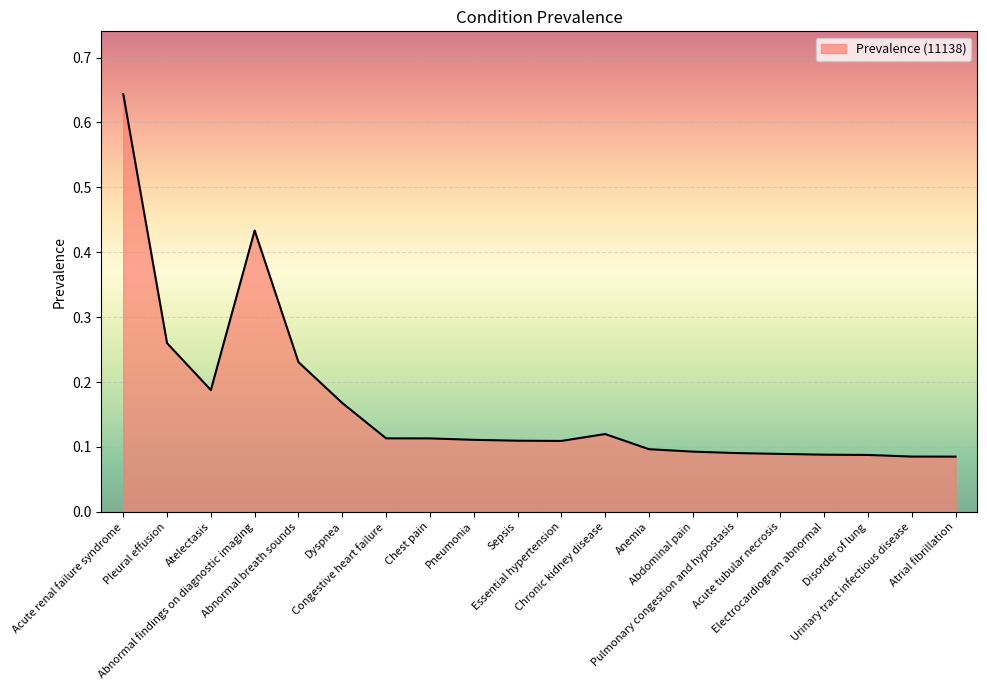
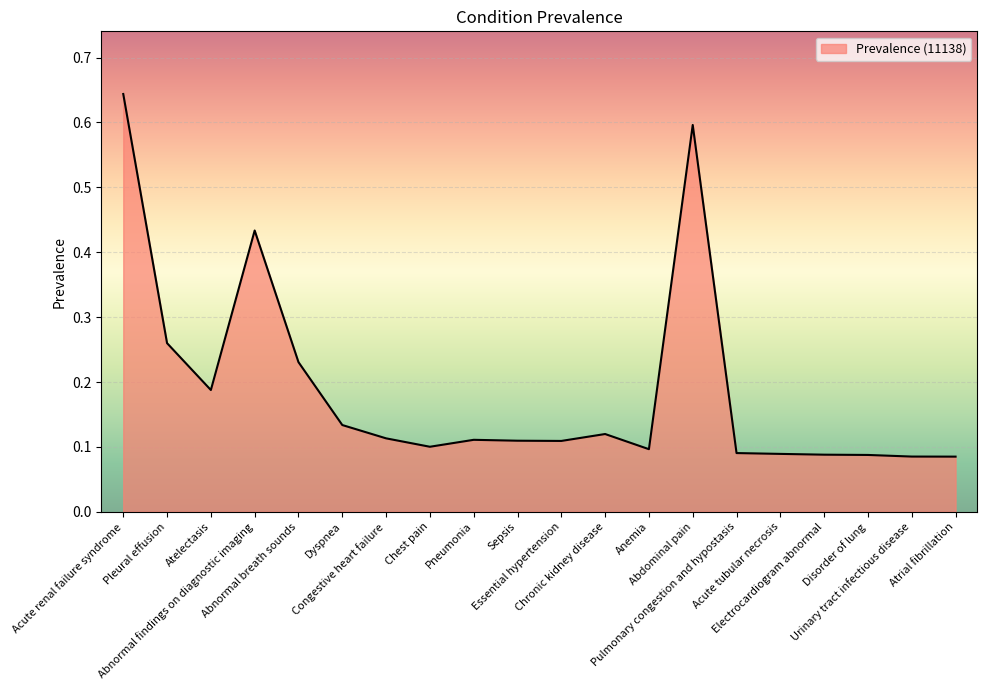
Dyspnea: 0.17 -> 0.13
Chest pain: 0.11 -> 0.10
Abdominal pain: 0.09 -> 0.60
